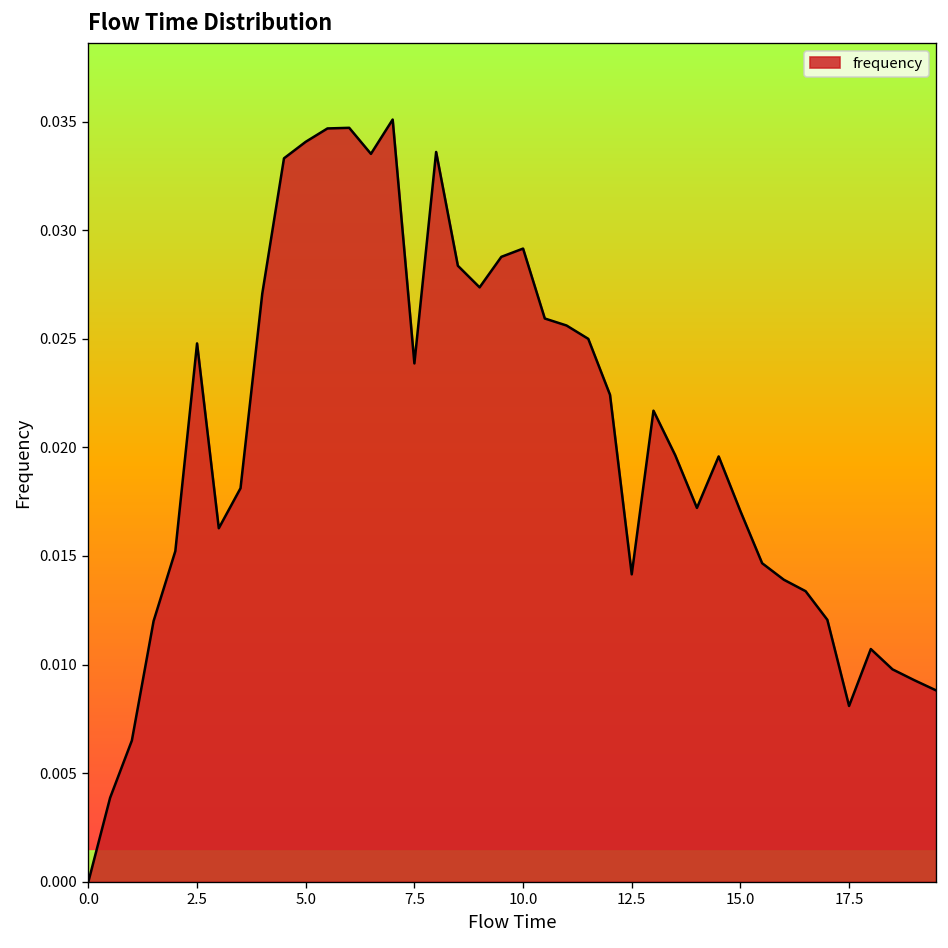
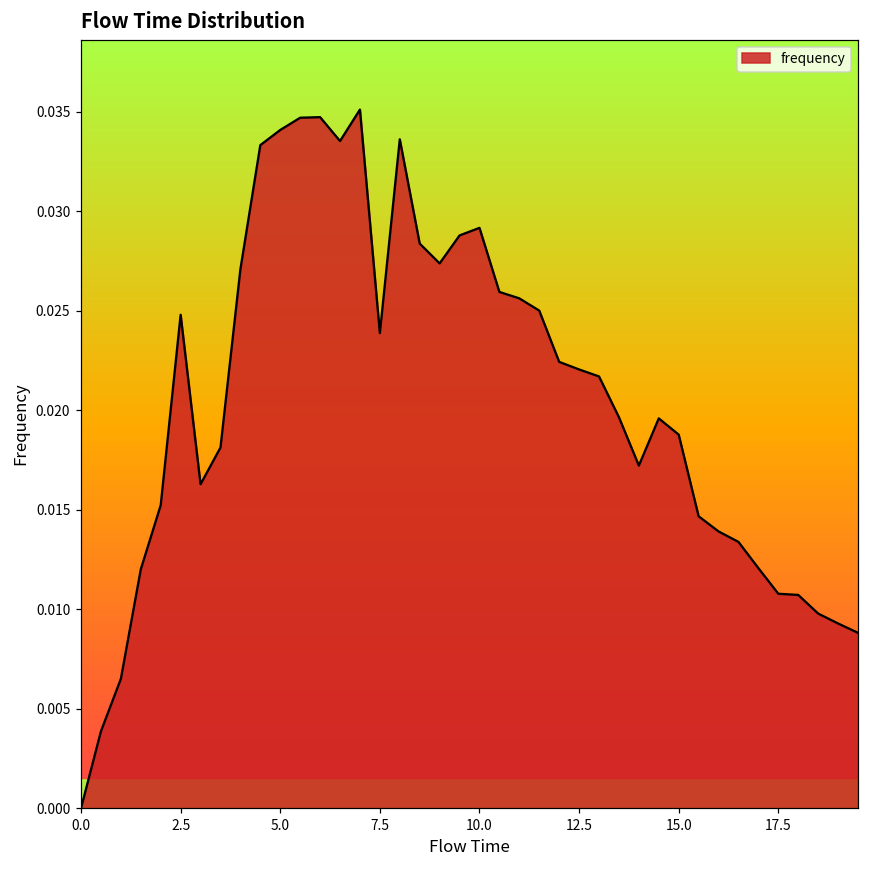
12.5: 0.0142 -> 0.0220
15.0: 0.0171 -> 0.0188
17.5: 0.0081 -> 0.0108
